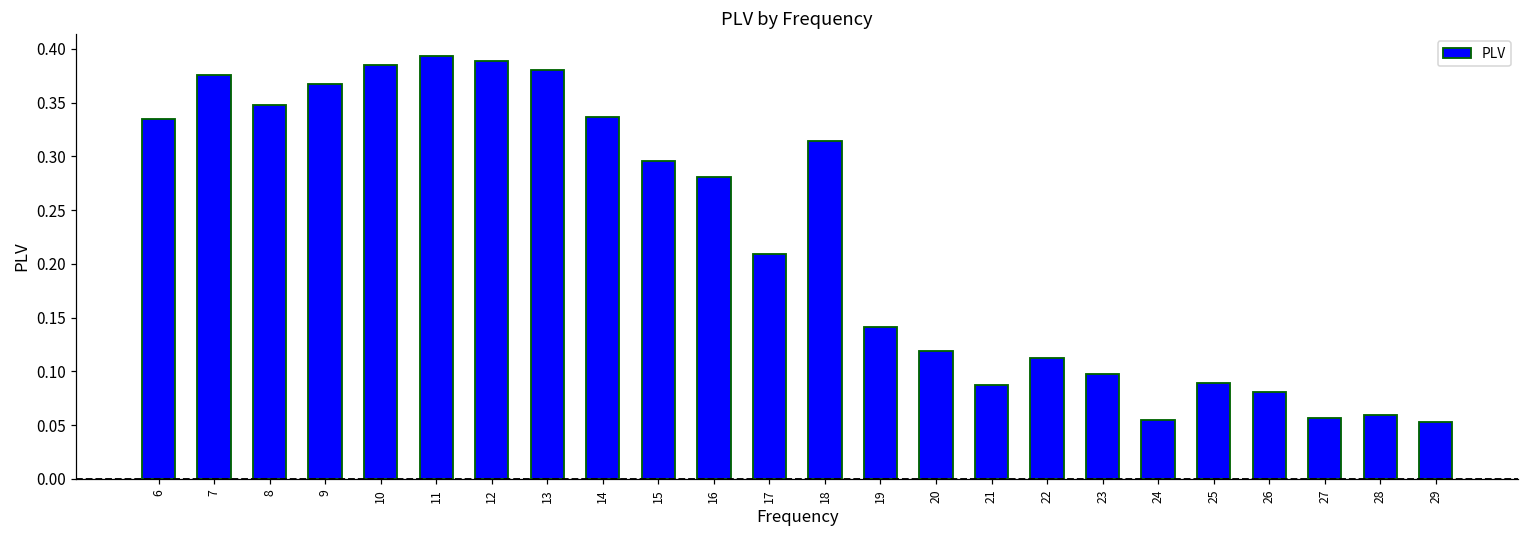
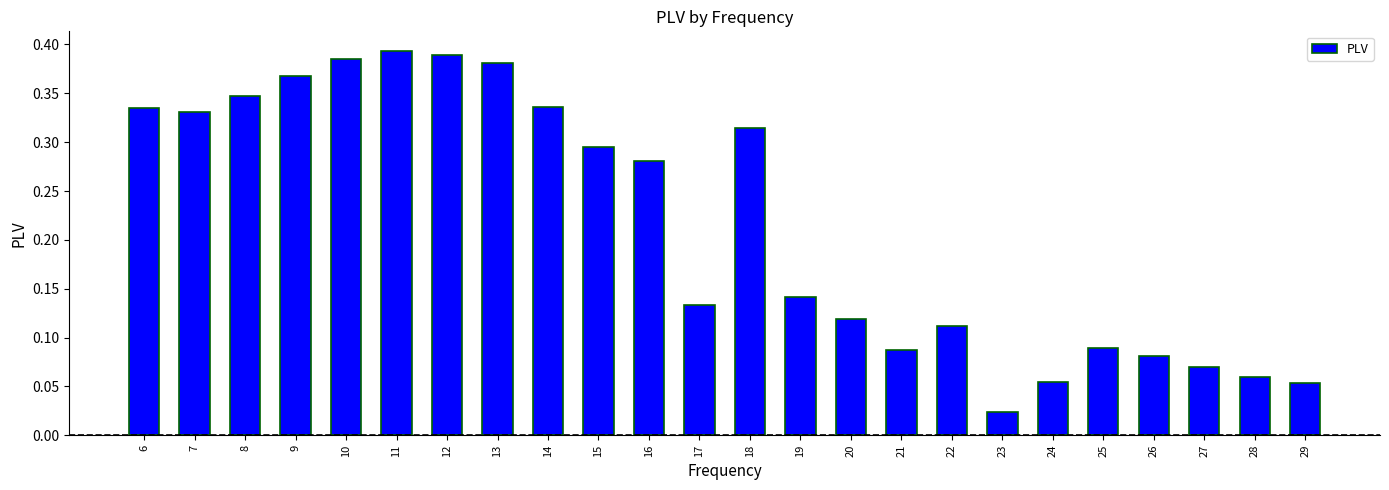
7: 0.38 -> 0.33
17: 0.21 -> 0.13
23: 0.10 -> 0.02
27: 0.06 -> 0.07
